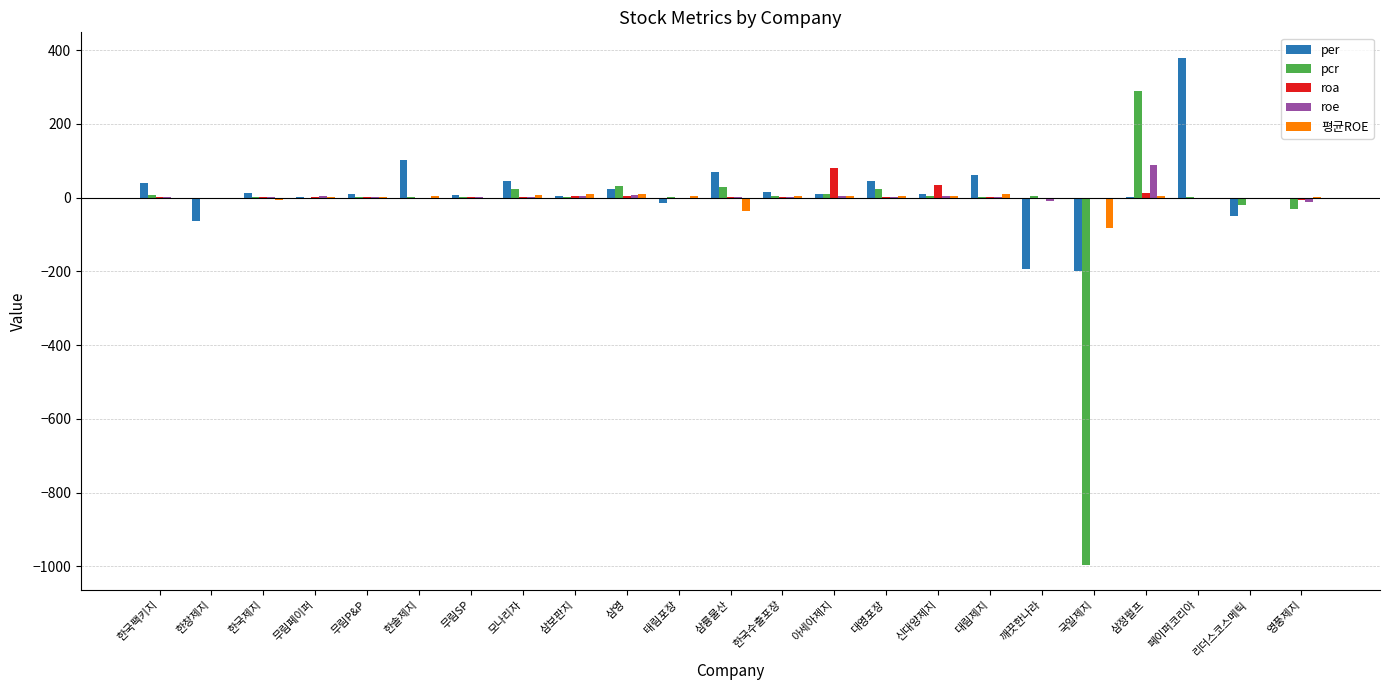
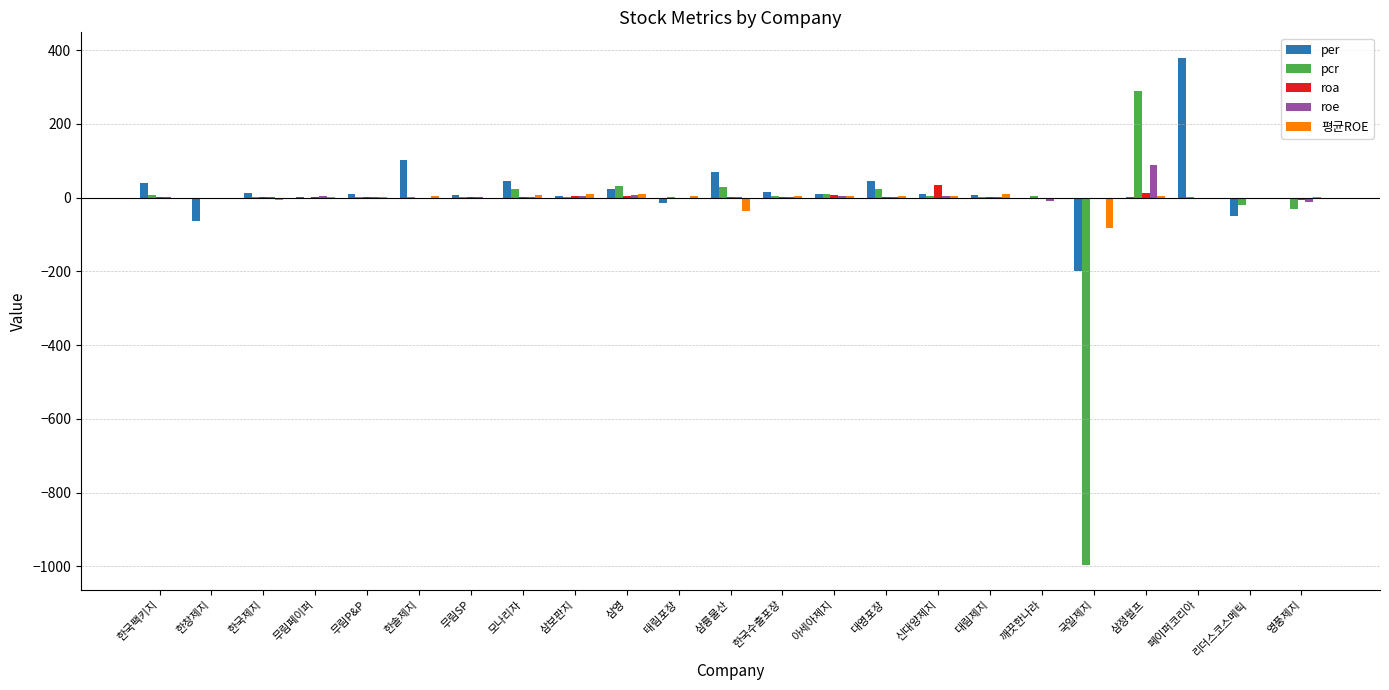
roa, 아세아제지: 80 -> 10
per, 대림제지: 60 -> 10
per, 깨끗한나라: -190 -> 0
